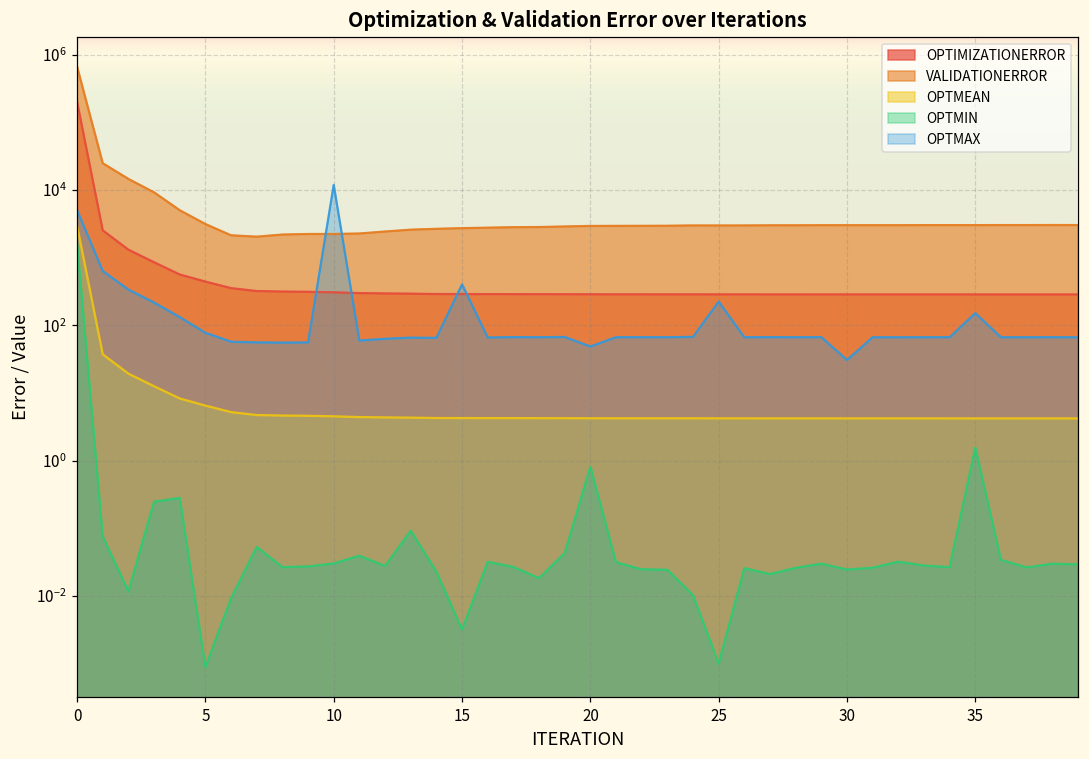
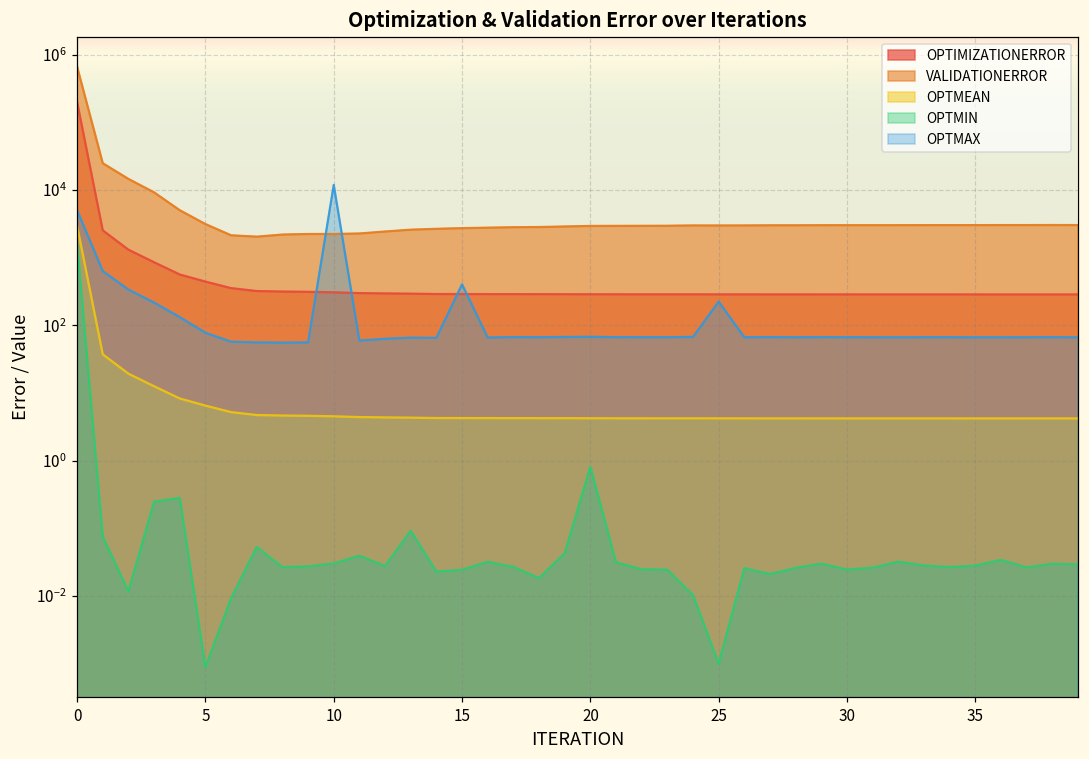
OPTMIN, 15: 0.003 -> 0.024
OPTMAX, 20: 50 -> 70
OPTMAX, 30: 30 -> 70
OPTMIN, 35: 1.6 -> 0.03
OPTMAX, 35: 150 -> 70
